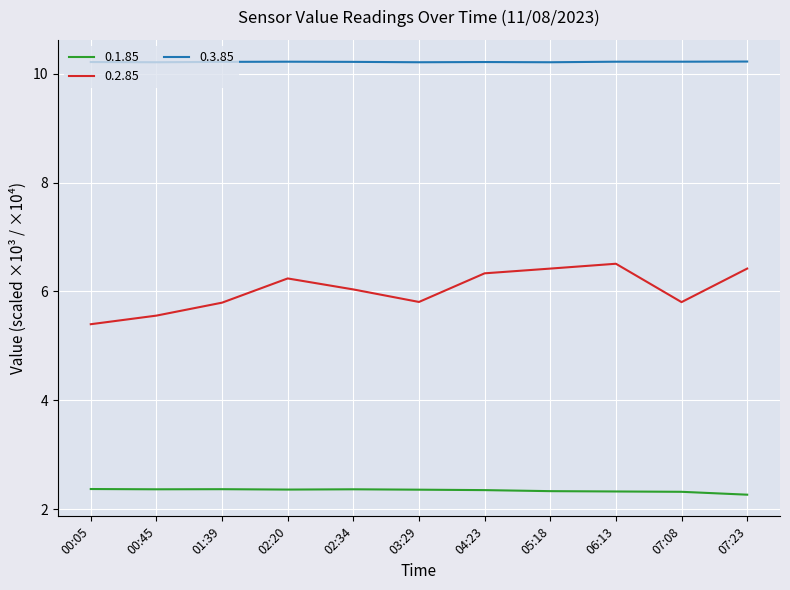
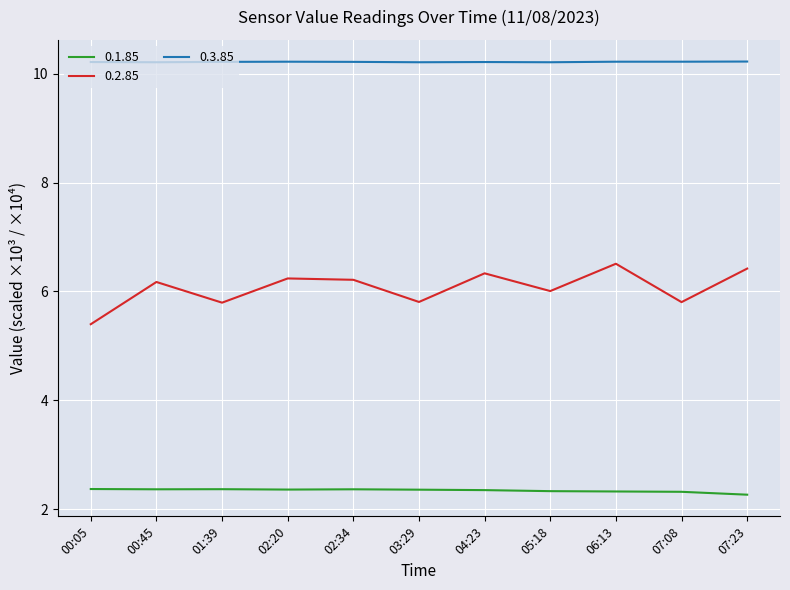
0.2.85, 00:45: 5.6 -> 6.2
0.2.85, 02:34: 6.0 -> 6.2
0.2.85, 05:18: 6.4 -> 6.0
